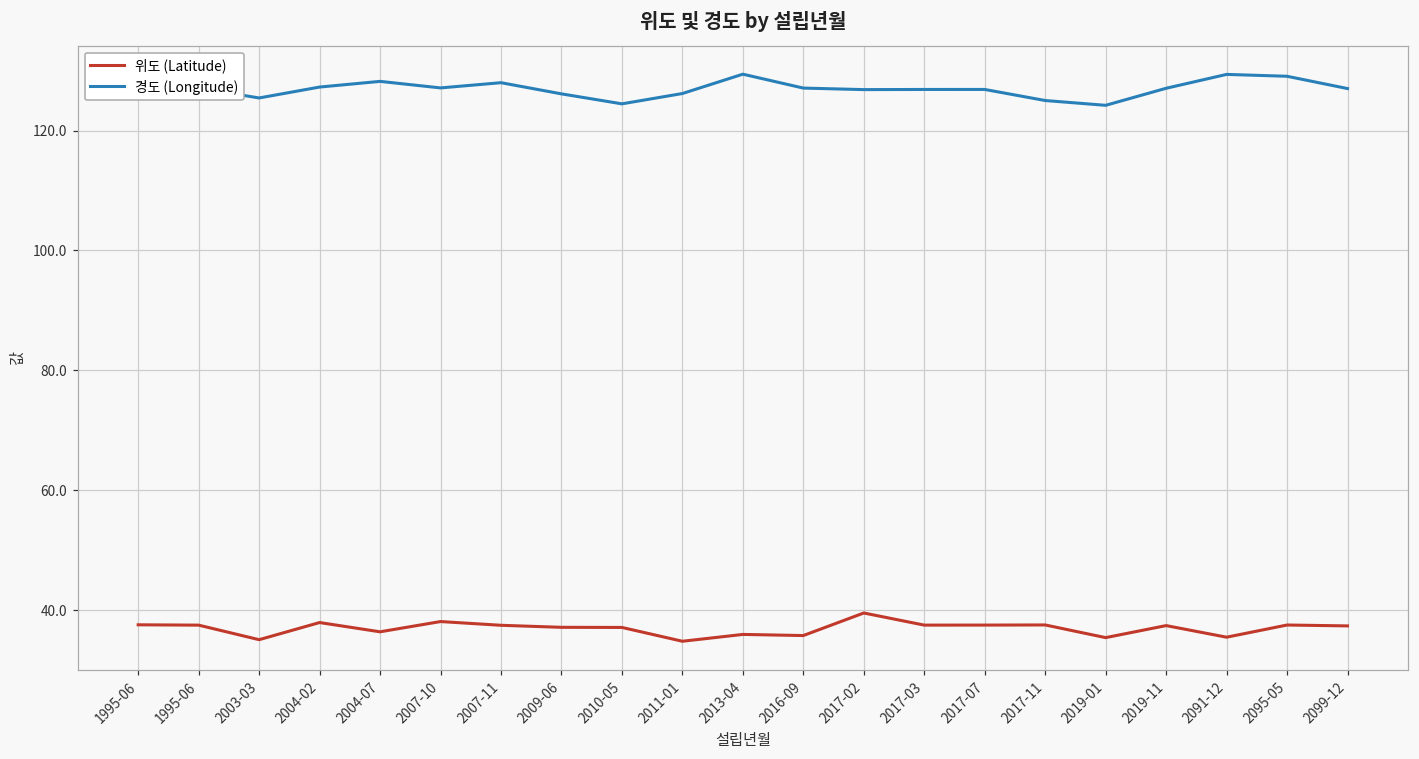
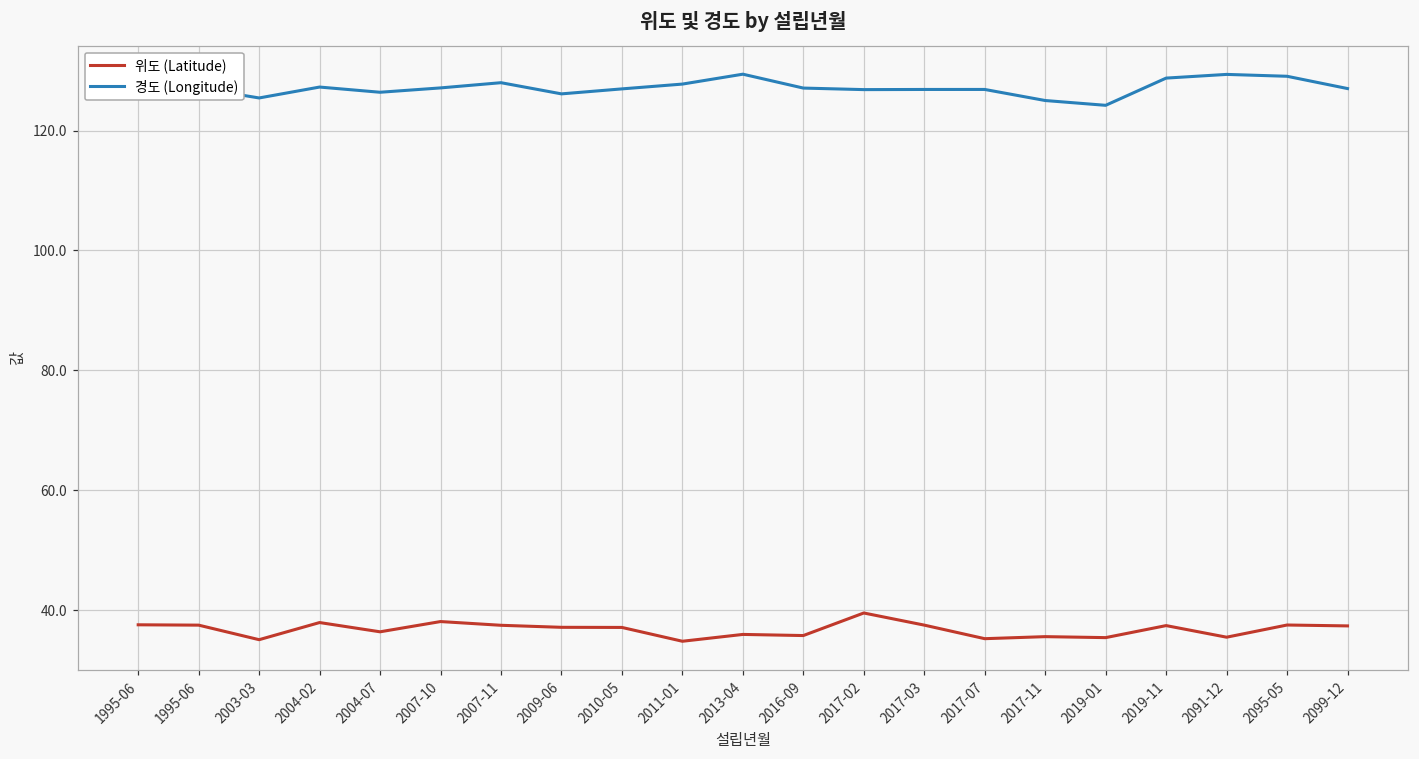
경도 (Longitude), 2004-07: 128 -> 126
경도 (Longitude), 2010-05: 124 -> 127
경도 (Longitude), 2011-01: 126 -> 128
위도 (Latitude), 2017-07: 38 -> 35
위도 (Latitude), 2017-11: 38 -> 36
경도 (Longitude), 2019-11: 127 -> 129
